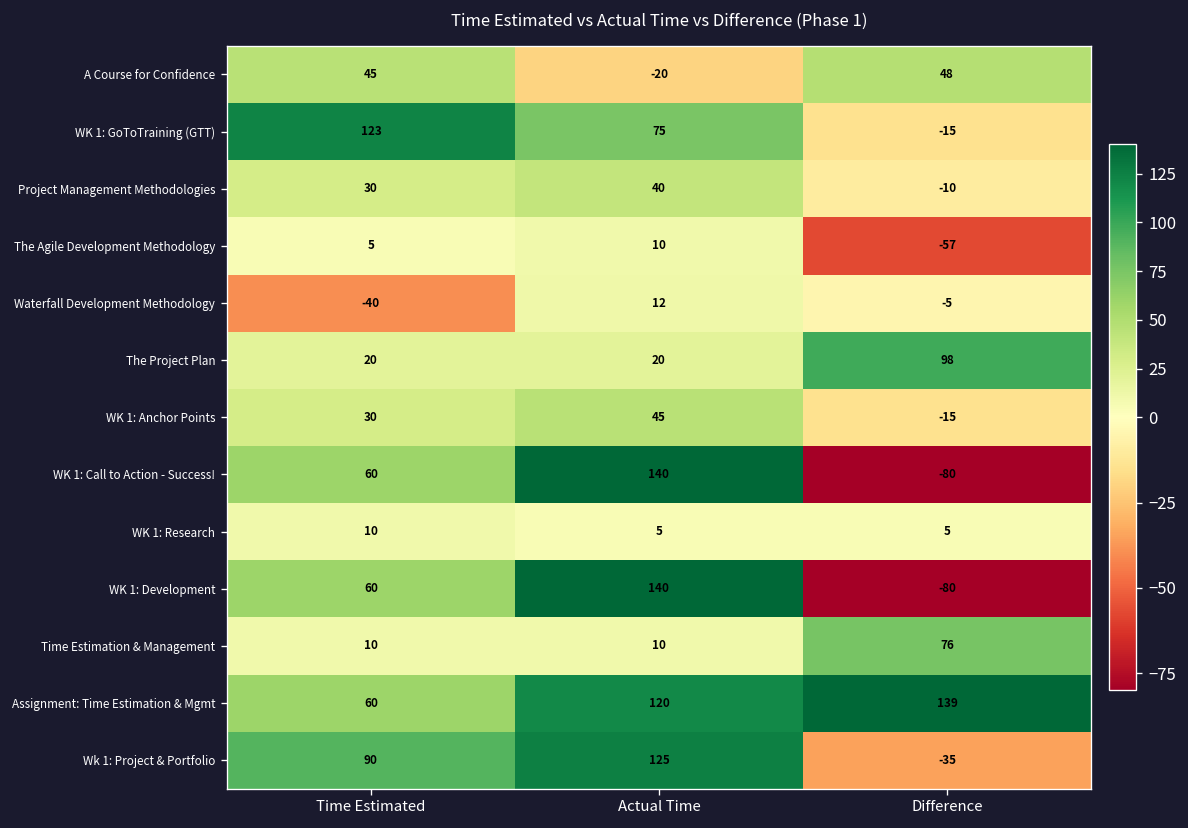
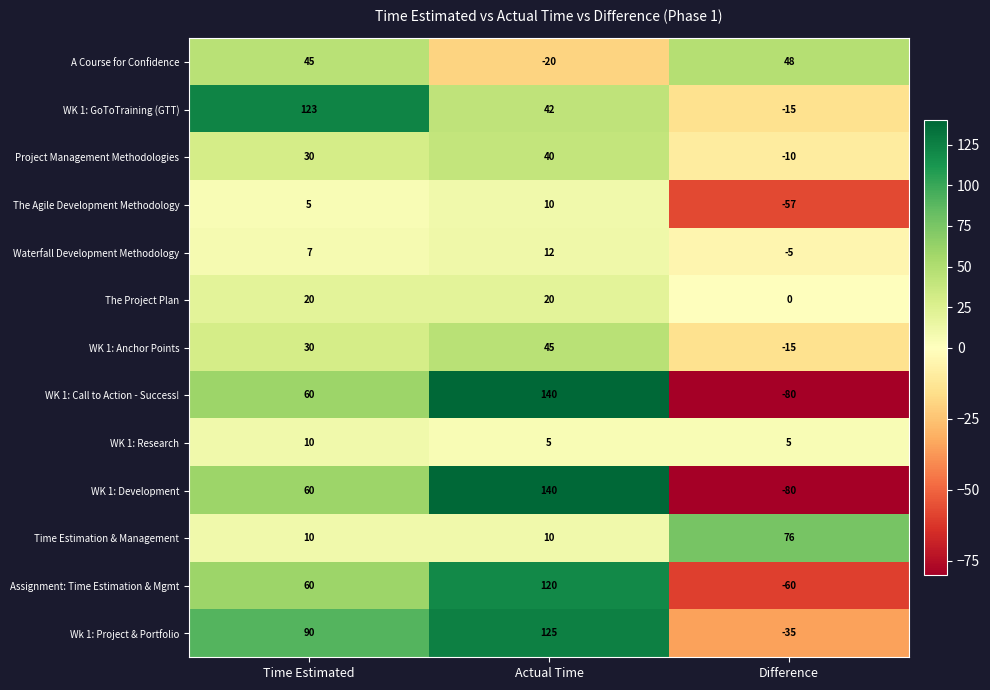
WK 1: GoToTraining (GTT), Actual Time: 75 -> 42
Waterfall Development Methodology, Time Estimated: -40 -> 7
The Project Plan, Difference: 98 -> 0
Assignment: Time Estimation & Mgmt, Difference: 139 -> -60
